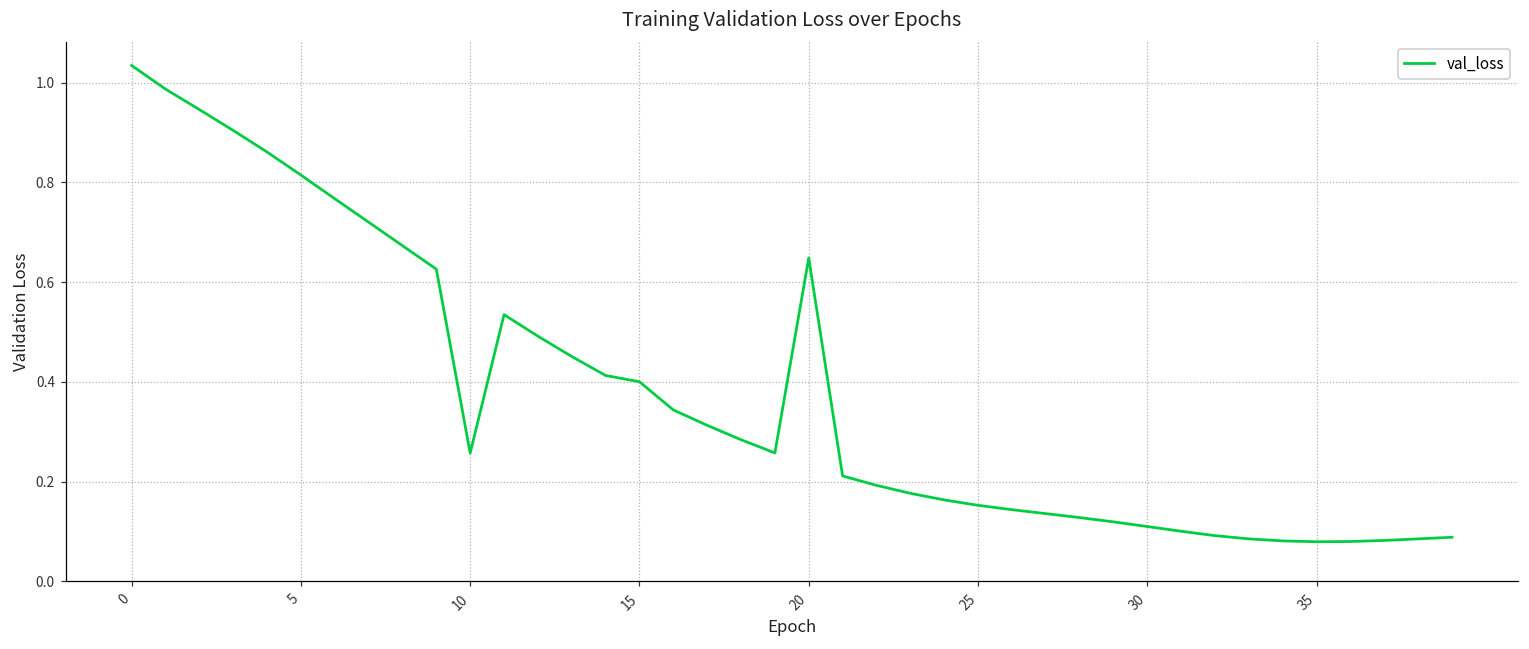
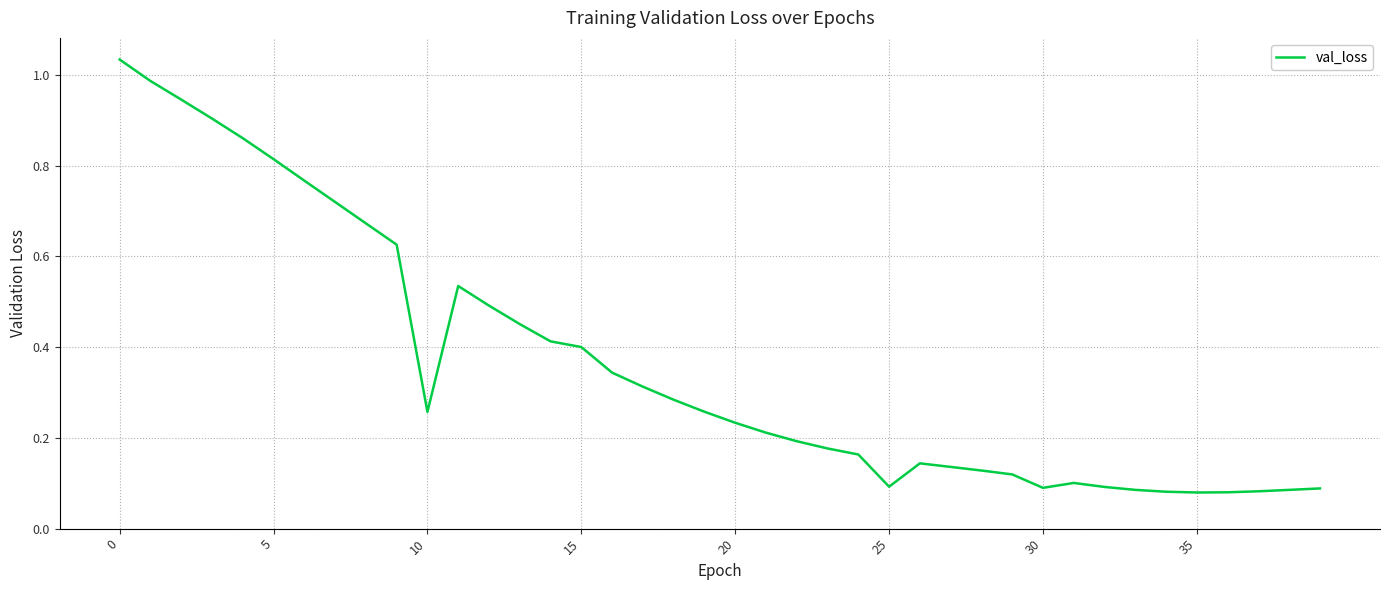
20: 0.65 -> 0.23
25: 0.15 -> 0.09
30: 0.11 -> 0.09
